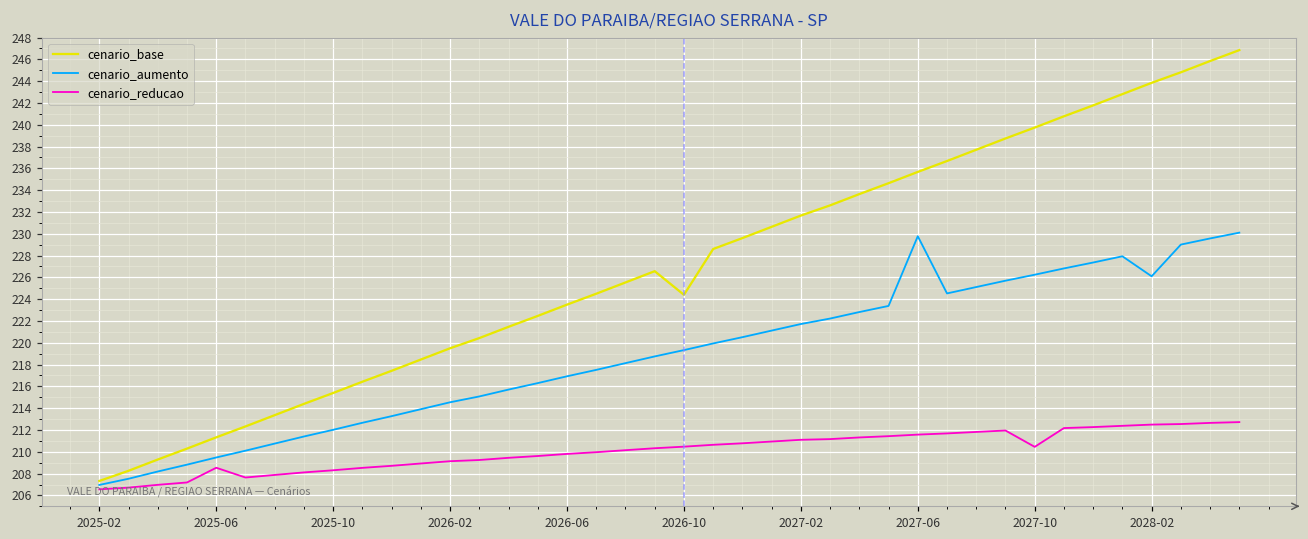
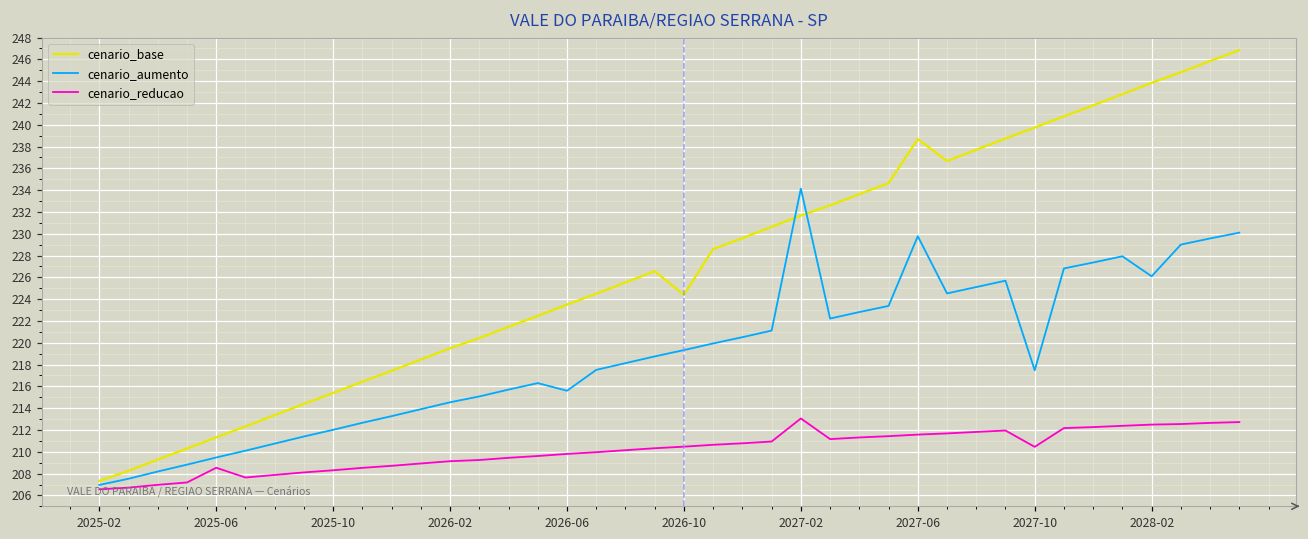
cenario_aumento, 2026-06: 217 -> 216
cenario_aumento, 2027-02: 222 -> 234
cenario_reducao, 2027-02: 211 -> 213
cenario_base, 2027-06: 236 -> 239
cenario_aumento, 2027-10: 226 -> 217
